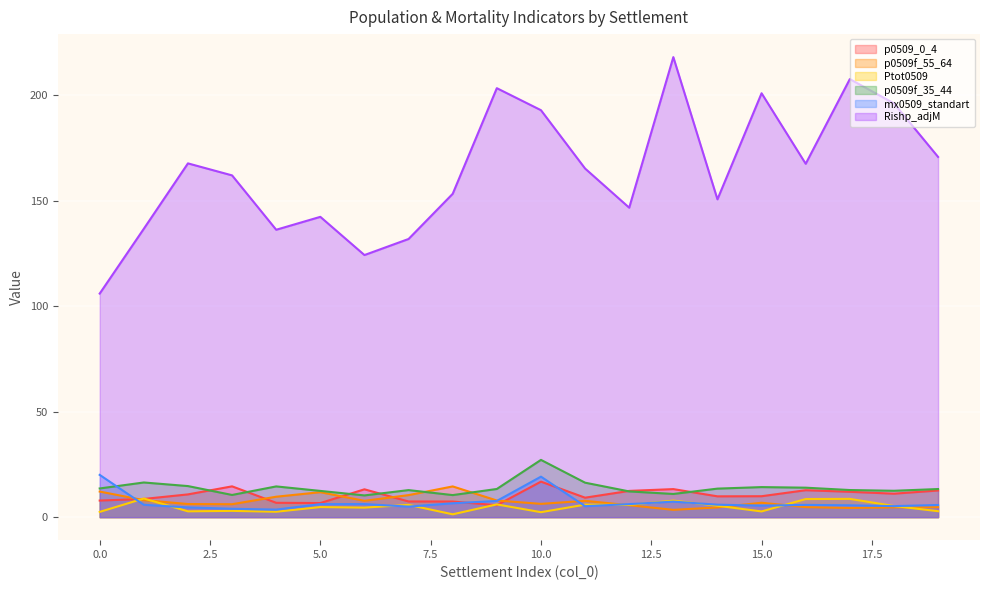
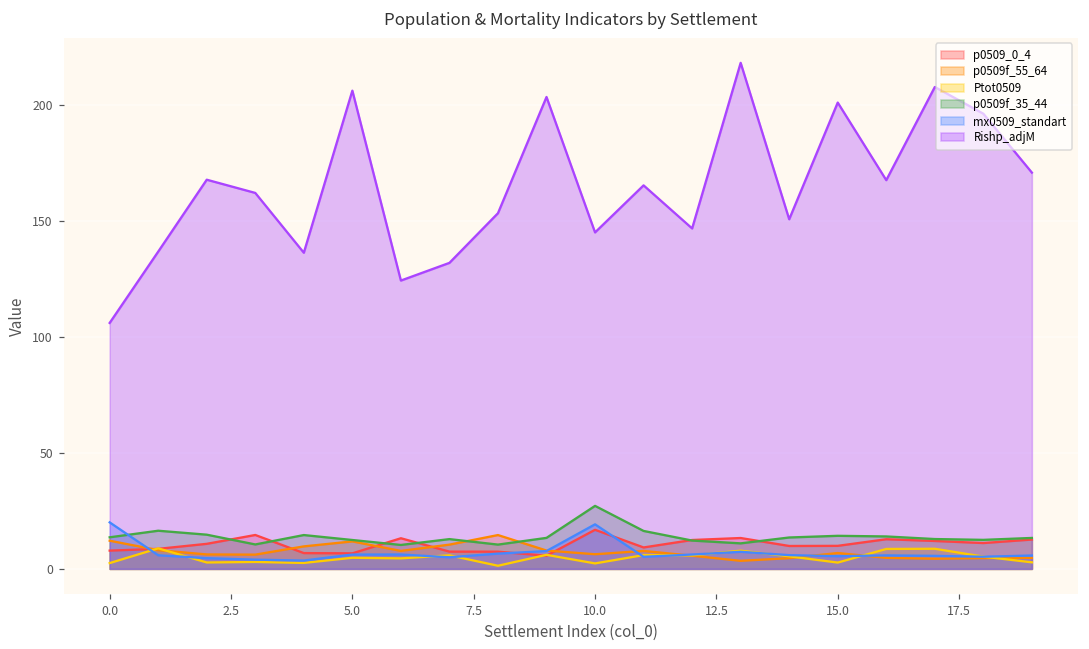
Rishp_adjM, 5.0: 142 -> 206
Rishp_adjM, 10.0: 193 -> 145
